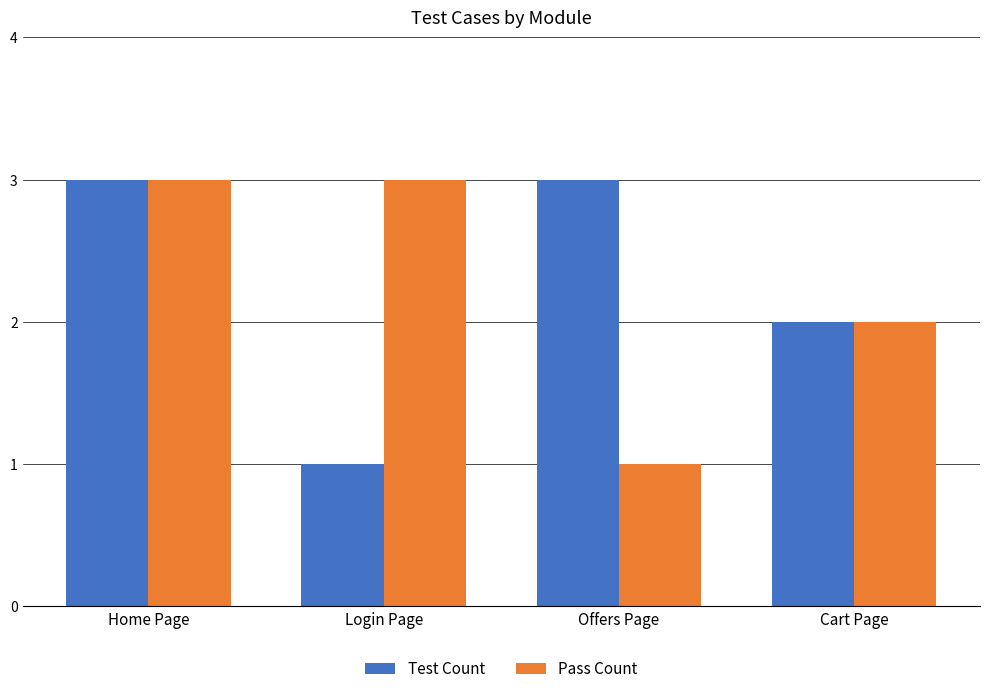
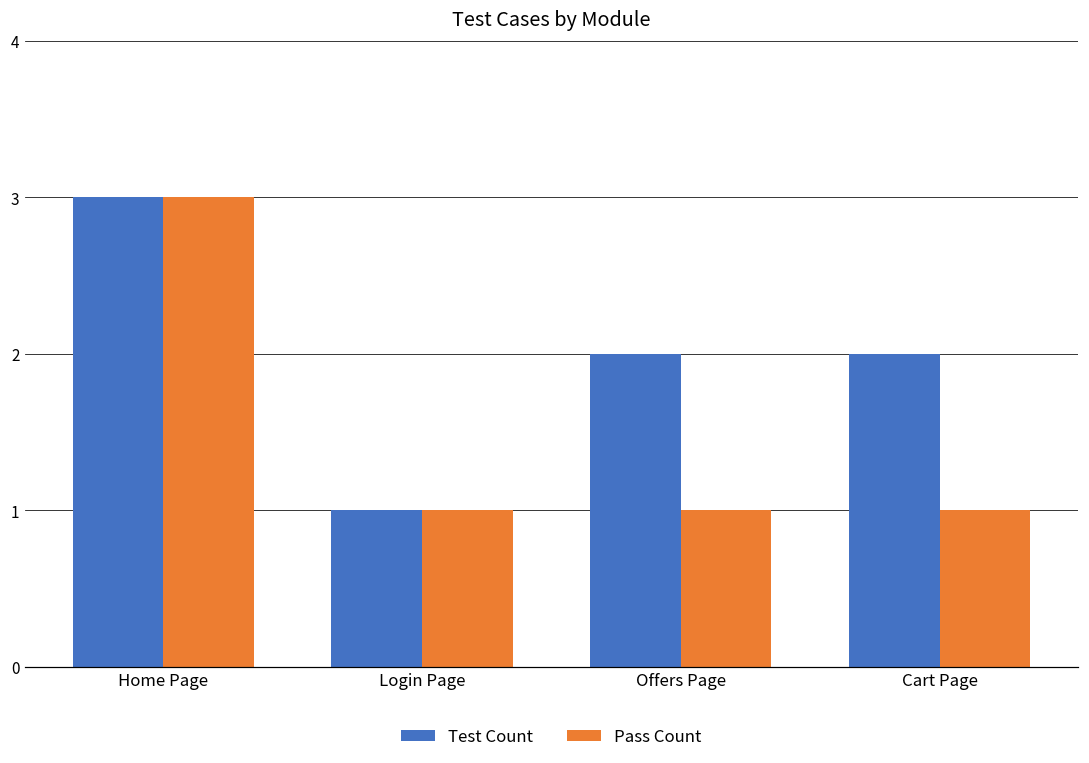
Pass Count, Login Page: 3 -> 1
Test Count, Offers Page: 3 -> 2
Pass Count, Cart Page: 2 -> 1
